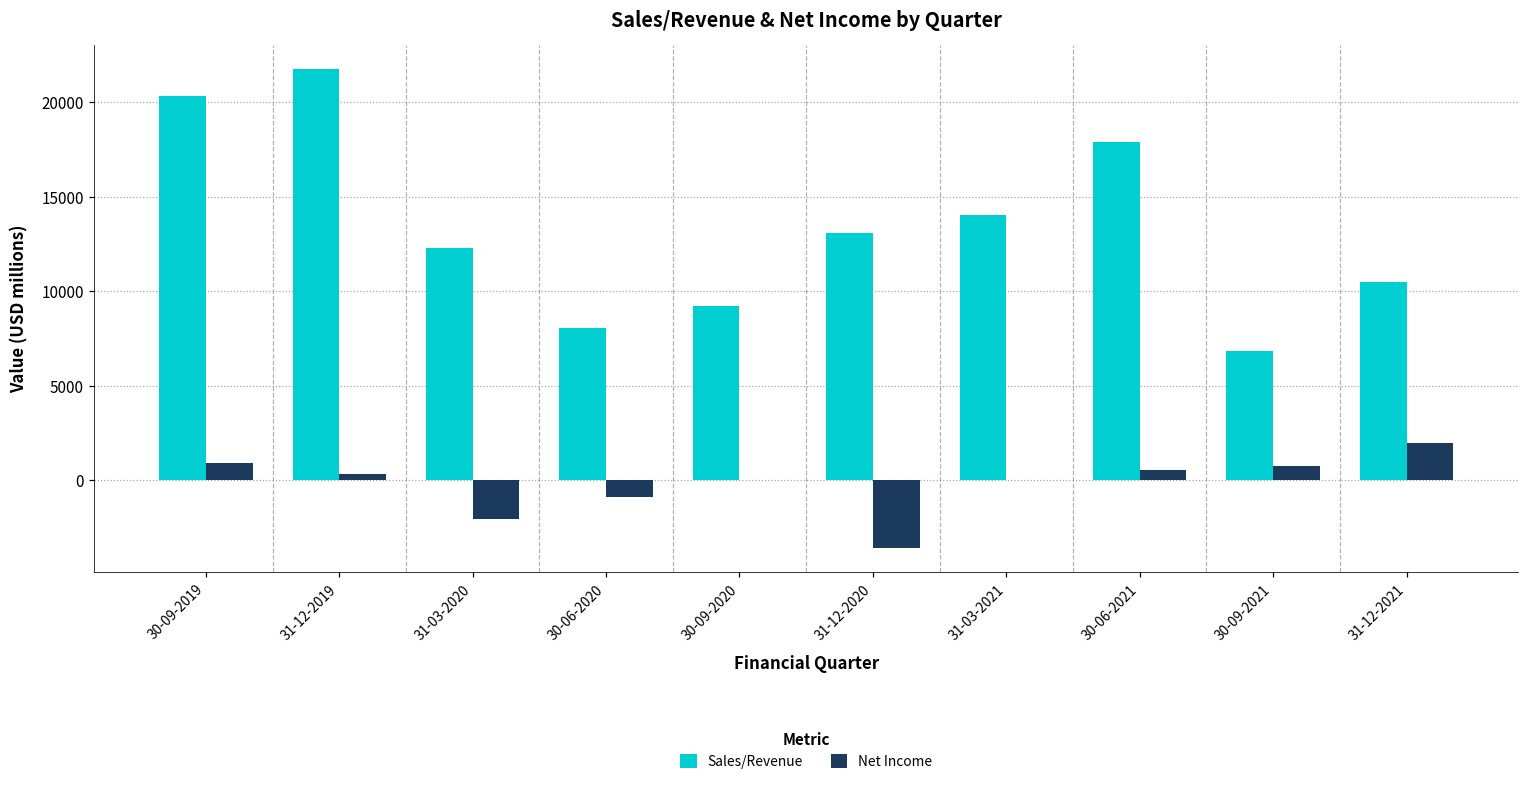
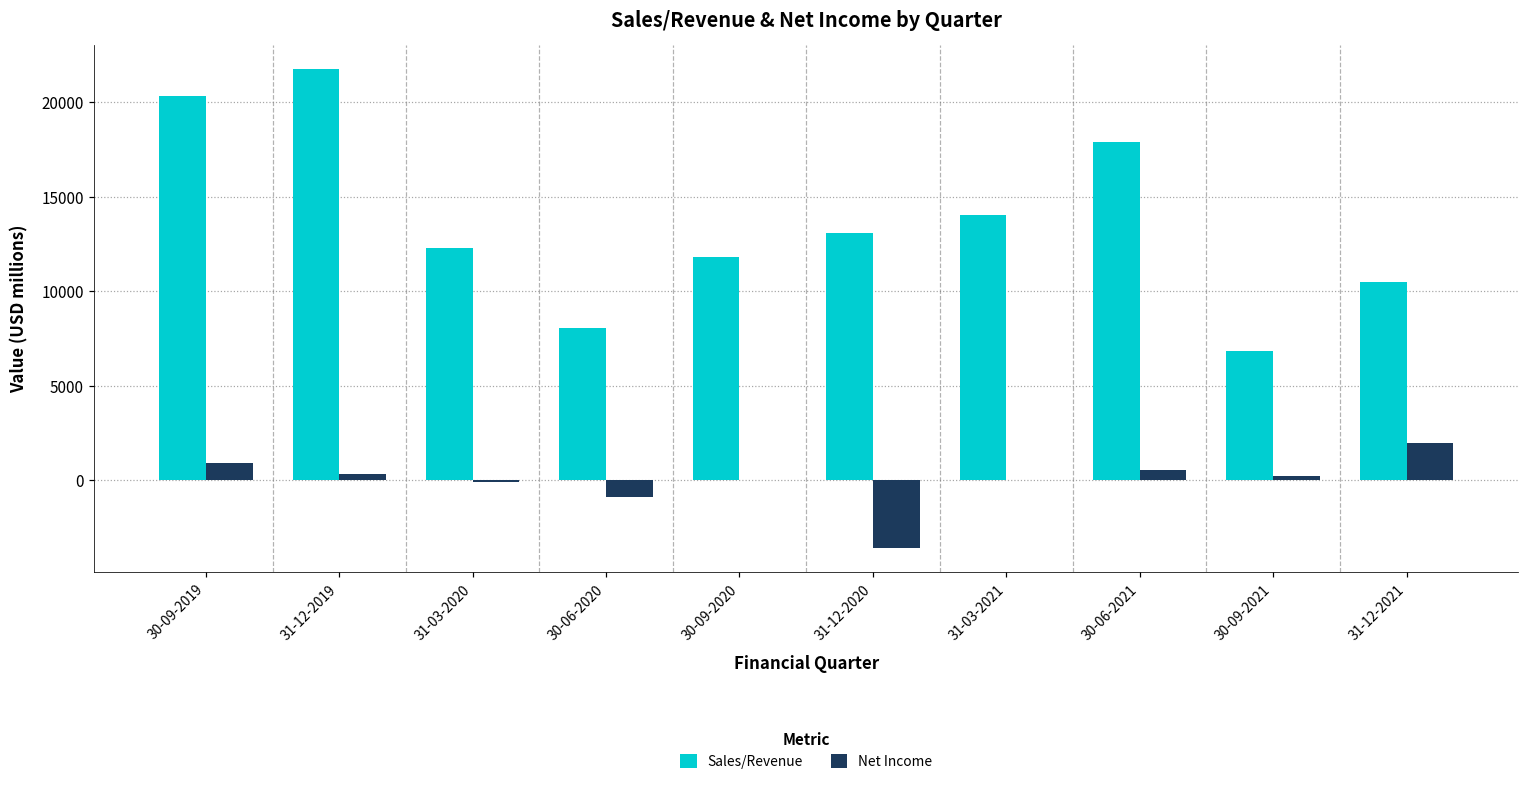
Net Income, 31-03-2020: -2000 -> -100
Sales/Revenue, 30-09-2020: 9200 -> 11800
Net Income, 30-09-2021: 800 -> 200
